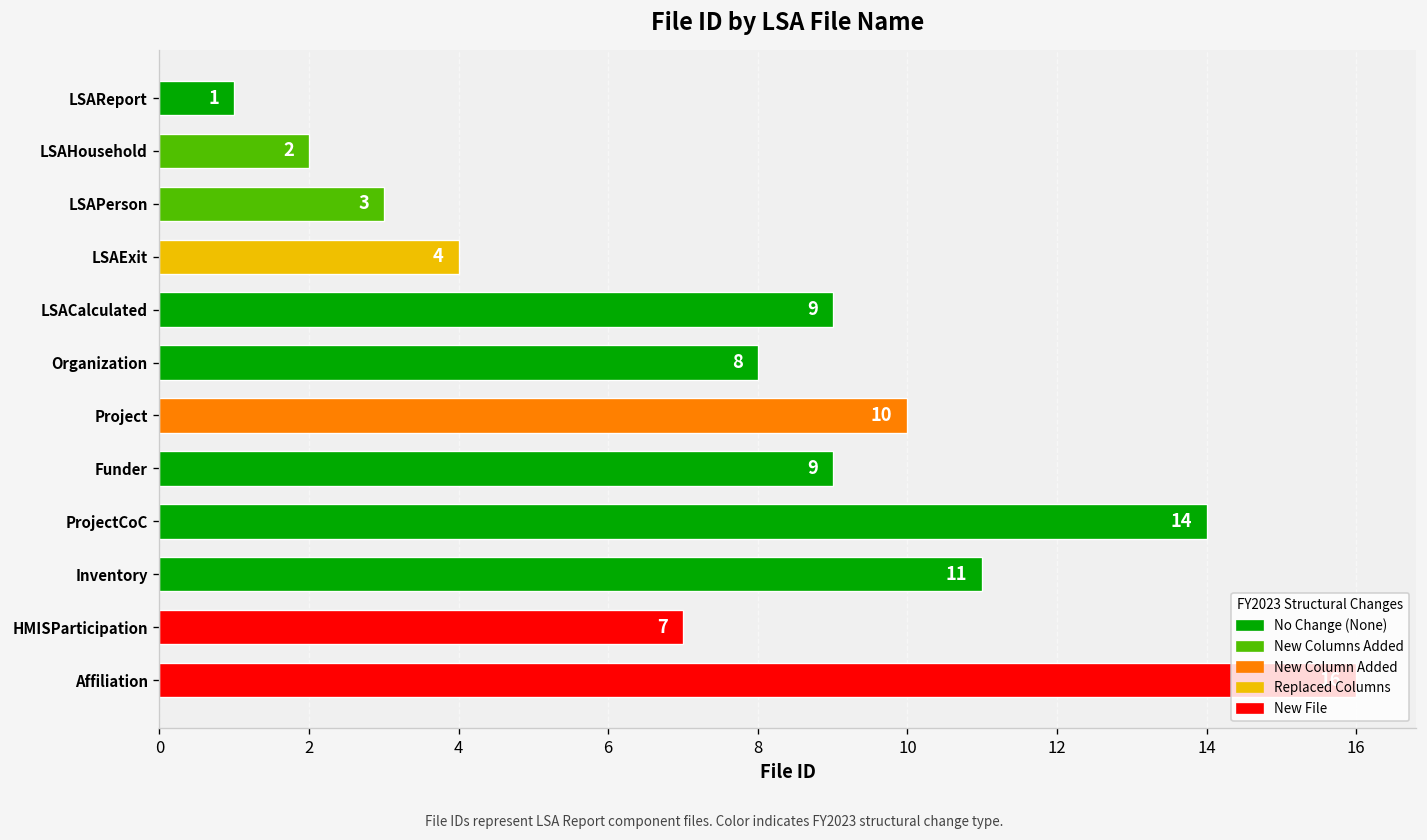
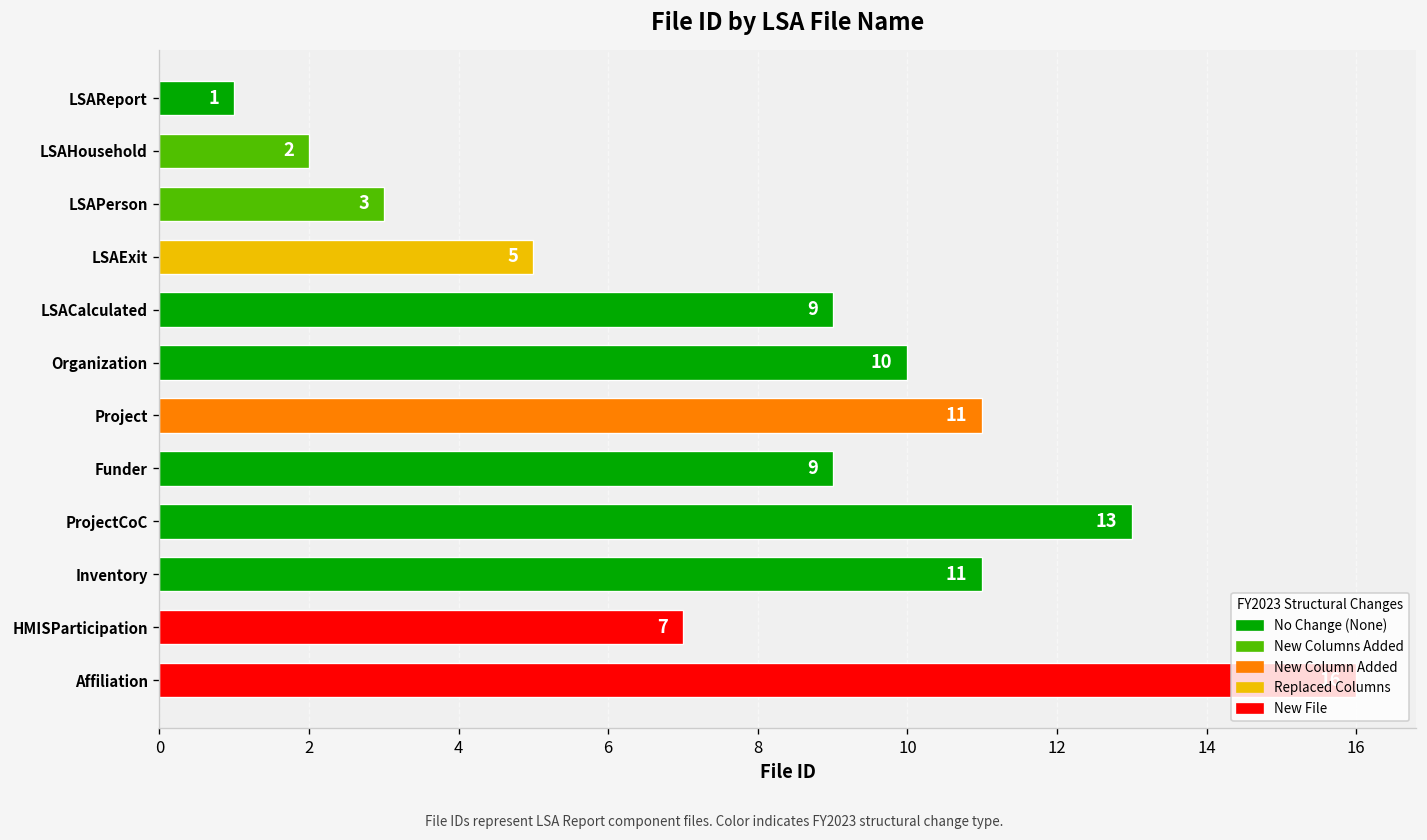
LSAExit: 4 -> 5
Organization: 8 -> 10
Project: 10 -> 11
ProjectCoC: 14 -> 13
